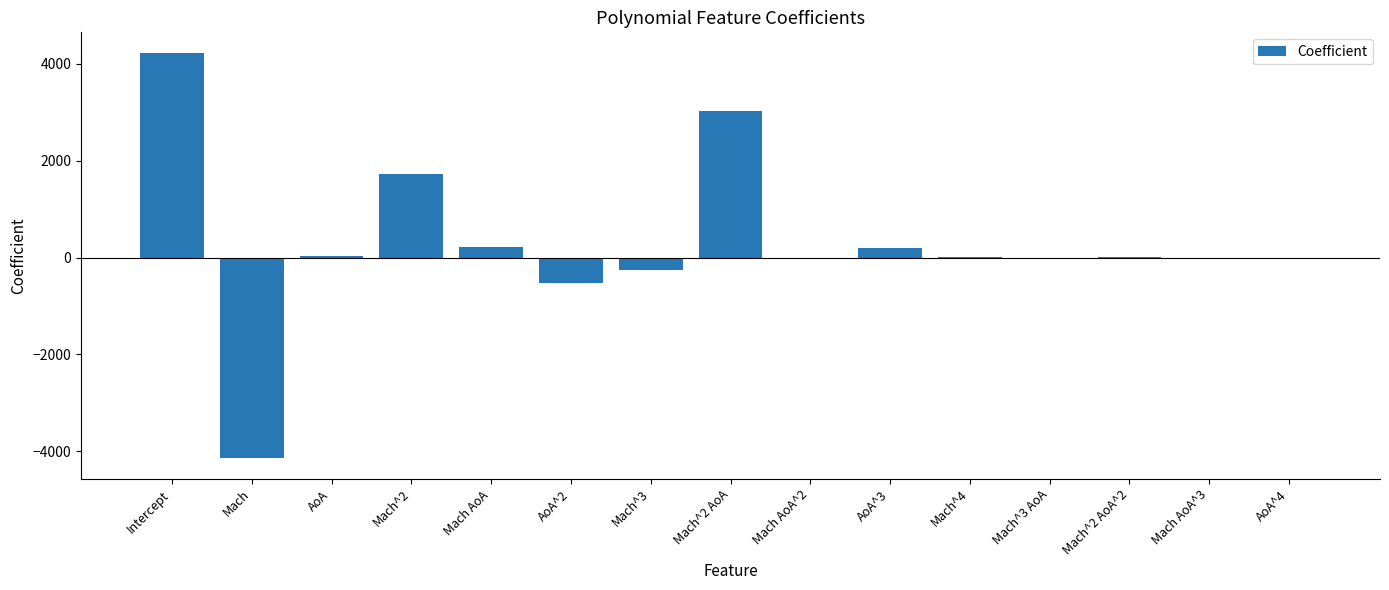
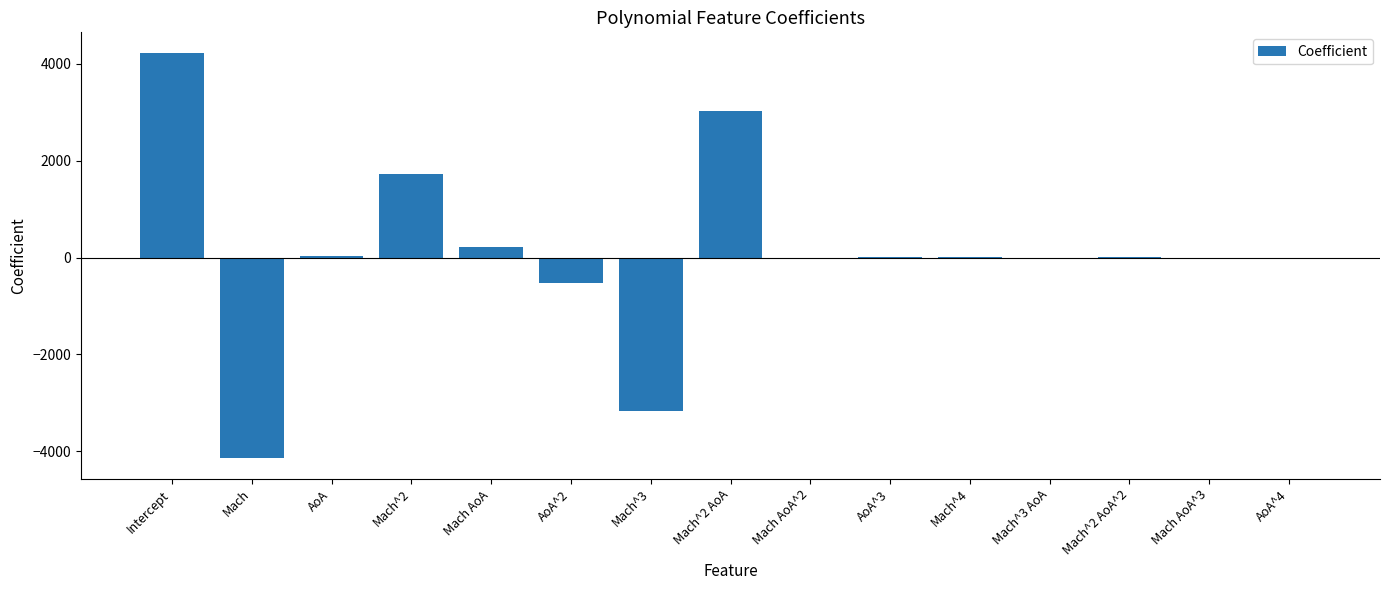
Mach^3: -300 -> -3200
AoA^3: 200 -> 0
